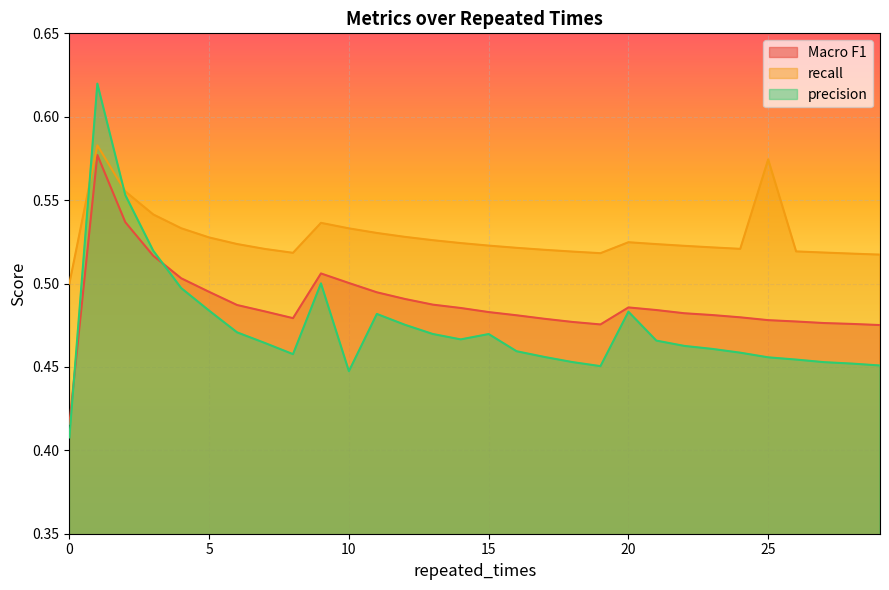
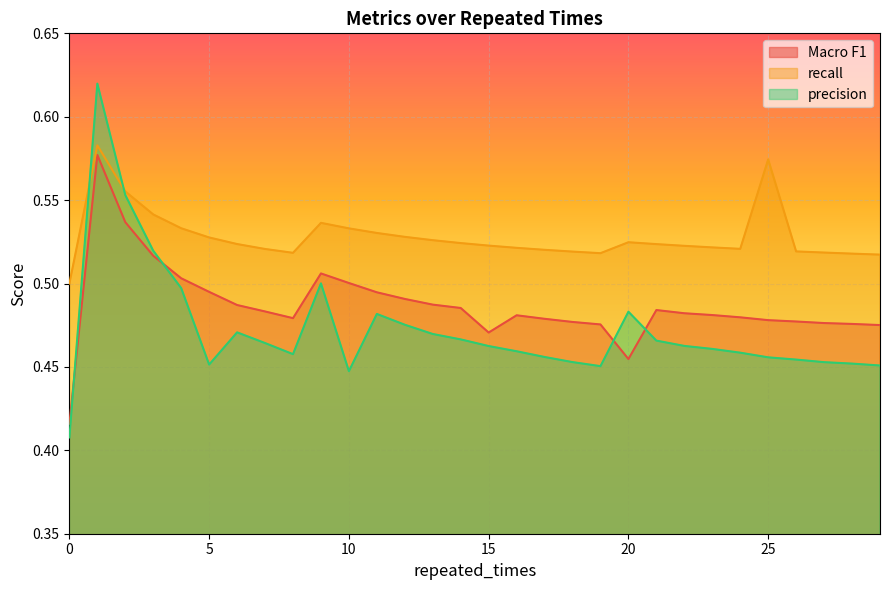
precision, 5: 0.484 -> 0.451
Macro F1, 15: 0.483 -> 0.471
precision, 15: 0.470 -> 0.463
Macro F1, 20: 0.486 -> 0.455
